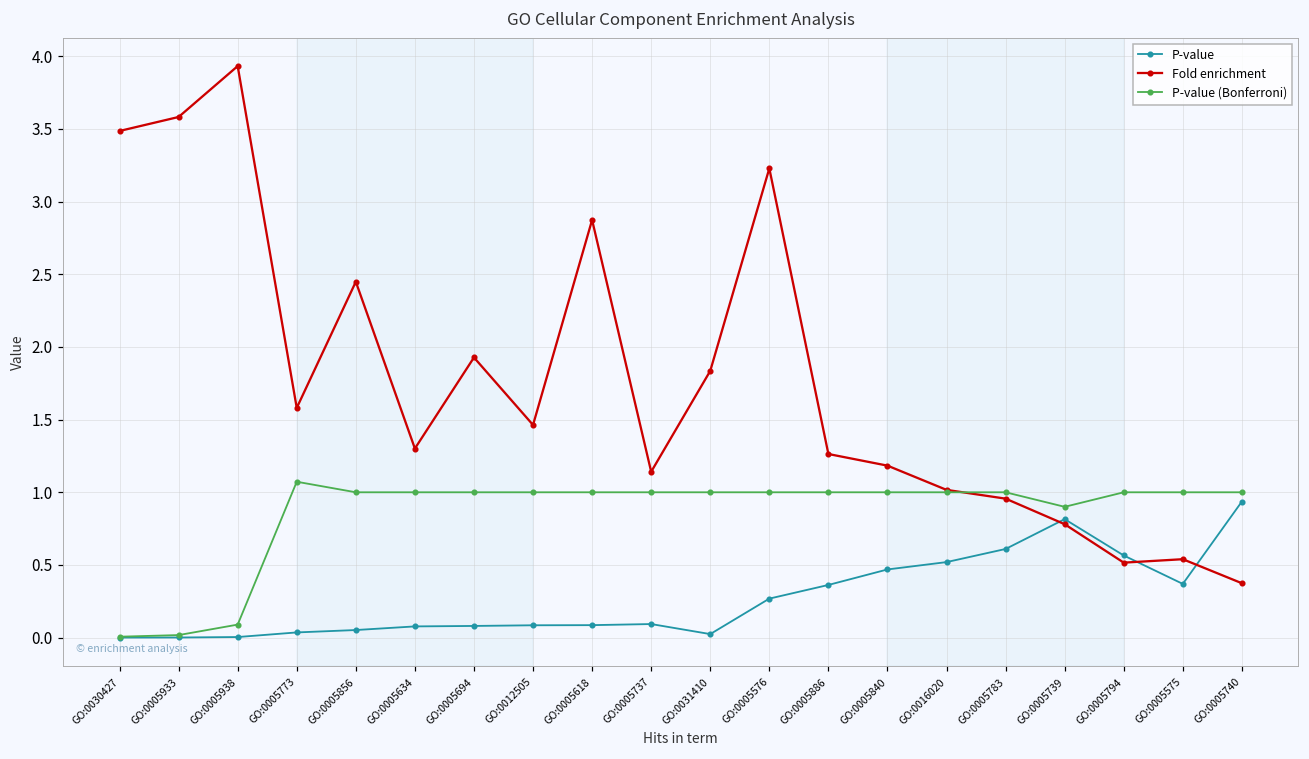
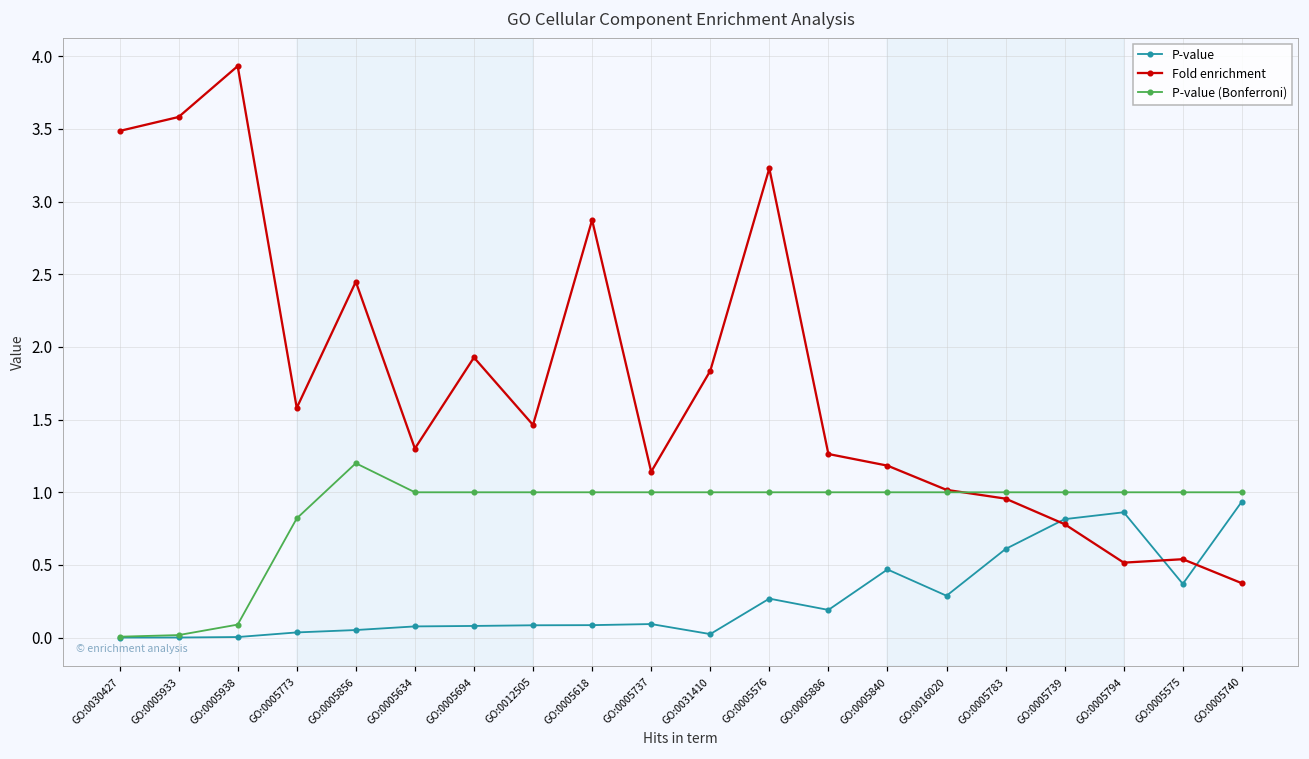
P-value (Bonferroni), GO:0005773: 1.07 -> 0.82
P-value (Bonferroni), GO:0005856: 1.0 -> 1.2
P-value, GO:0005886: 0.36 -> 0.19
P-value, GO:0016020: 0.52 -> 0.29
P-value (Bonferroni), GO:0005739: 0.9 -> 1.0
P-value, GO:0005794: 0.57 -> 0.86
